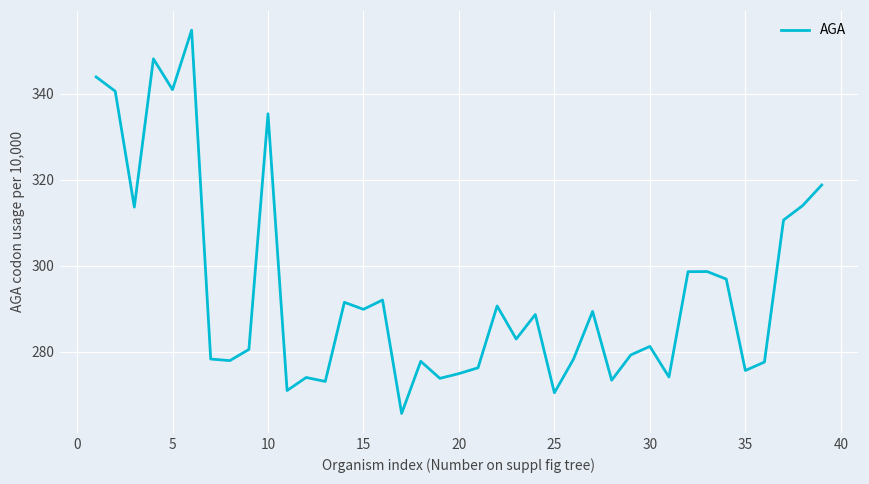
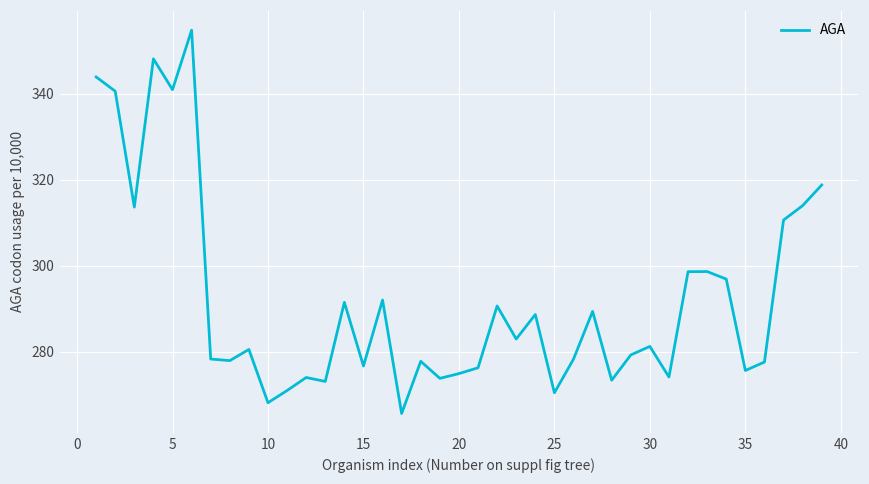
10: 335 -> 268
15: 290 -> 277
